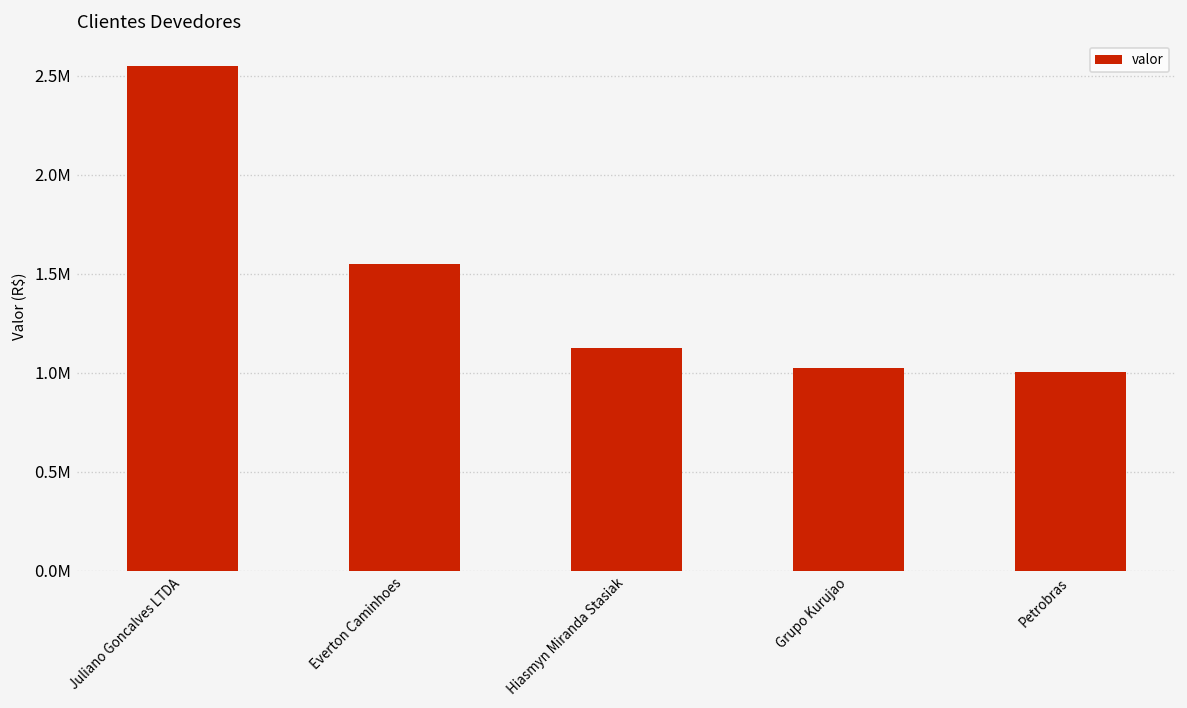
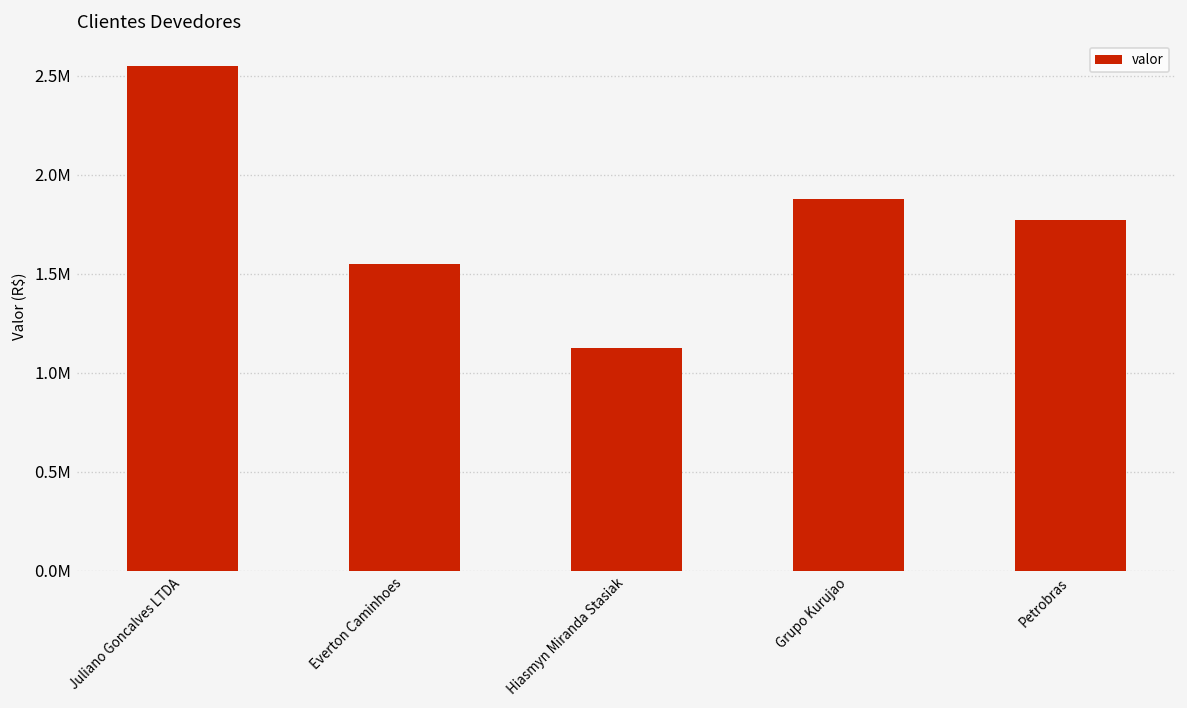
Grupo Kurujao: 1020000 -> 1880000
Petrobras: 1000000 -> 1770000
